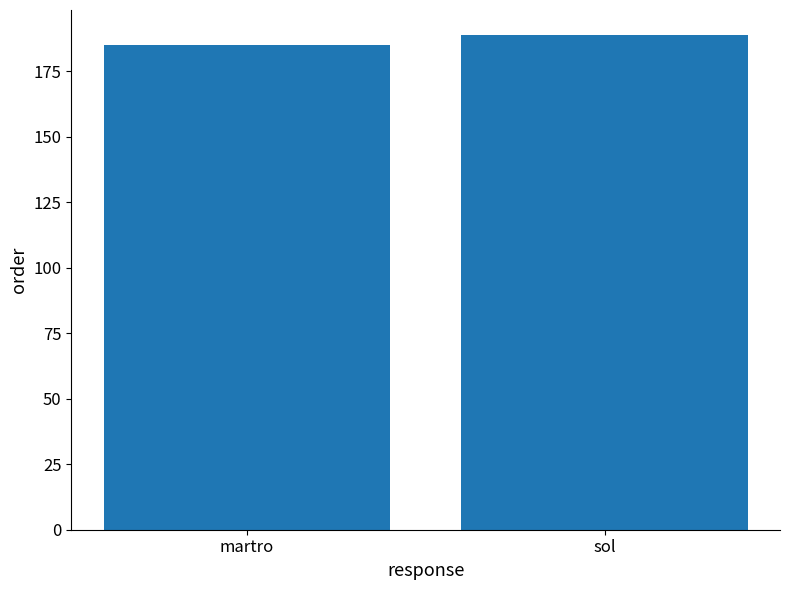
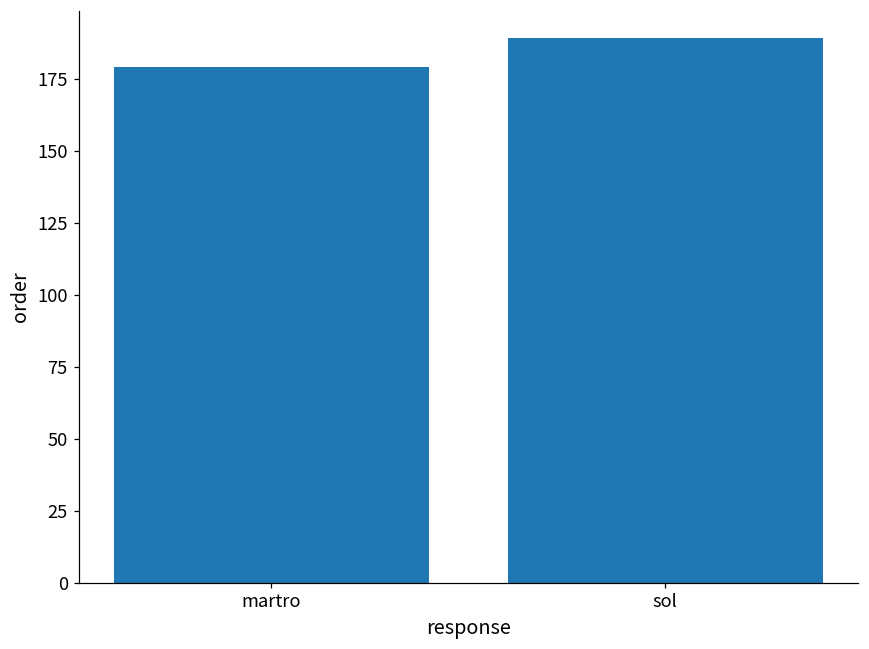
martro: 185 -> 179
